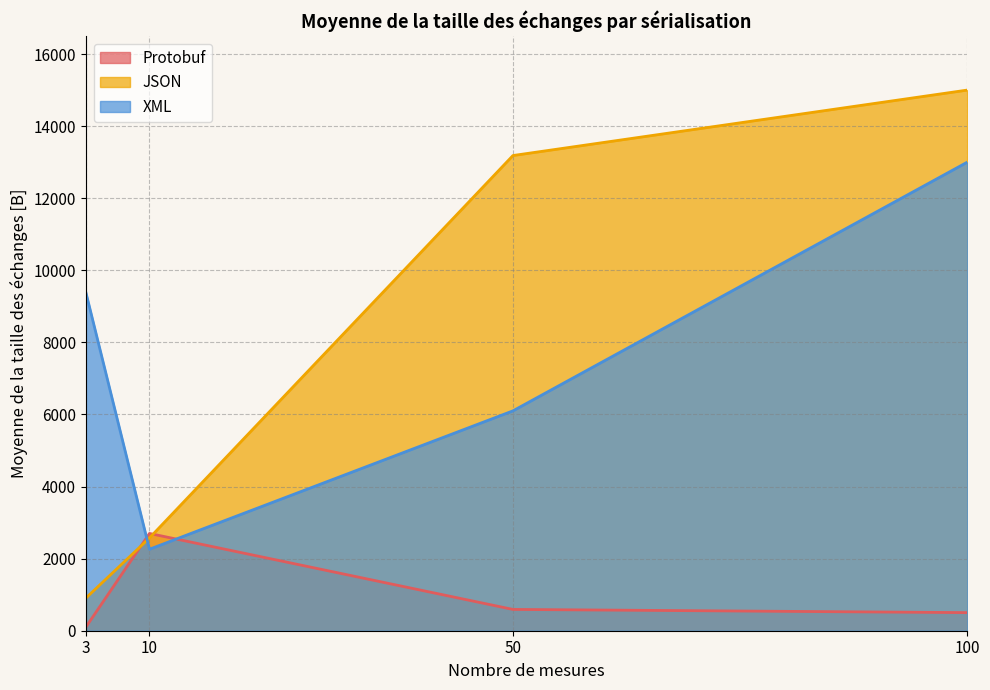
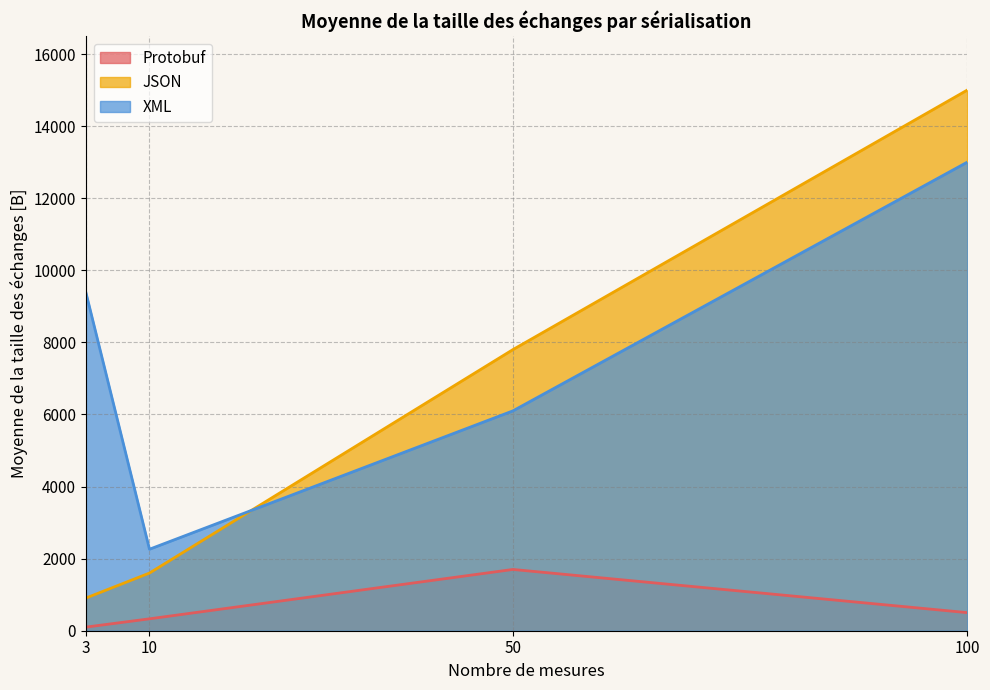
Protobuf, 10: 2700 -> 300
JSON, 10: 2600 -> 1600
Protobuf, 50: 600 -> 1700
JSON, 50: 13200 -> 7800
